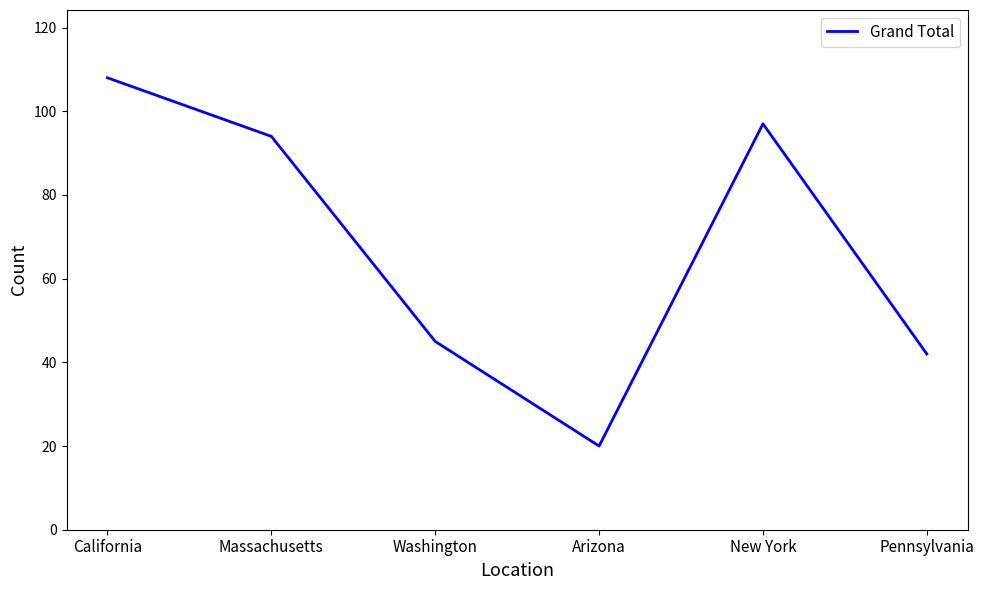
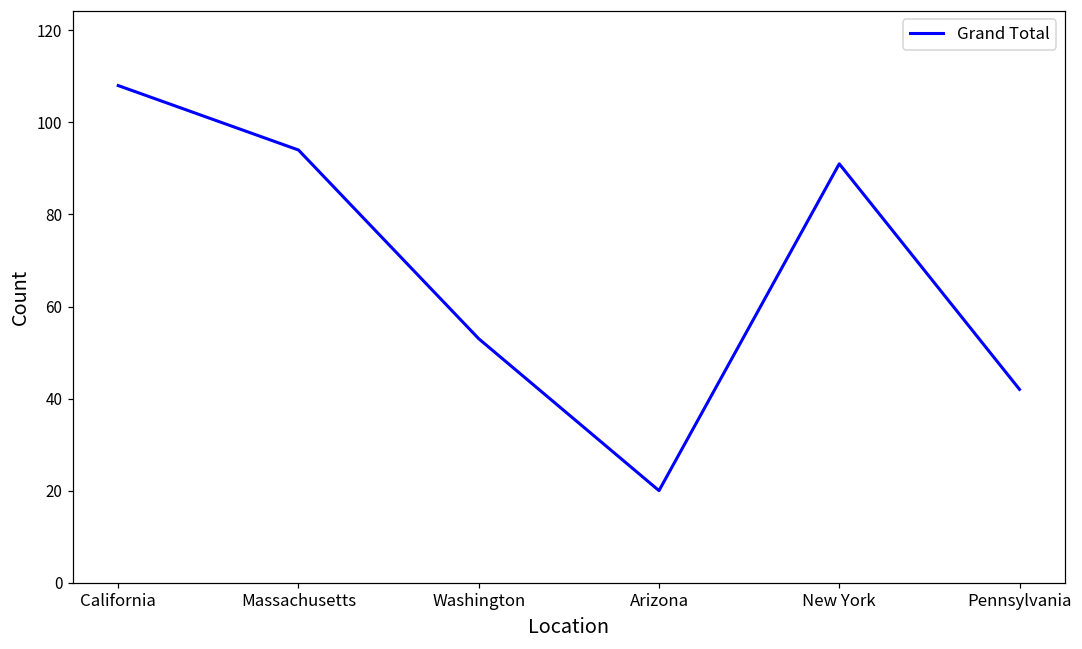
Washington: 45 -> 53
New York: 97 -> 91
